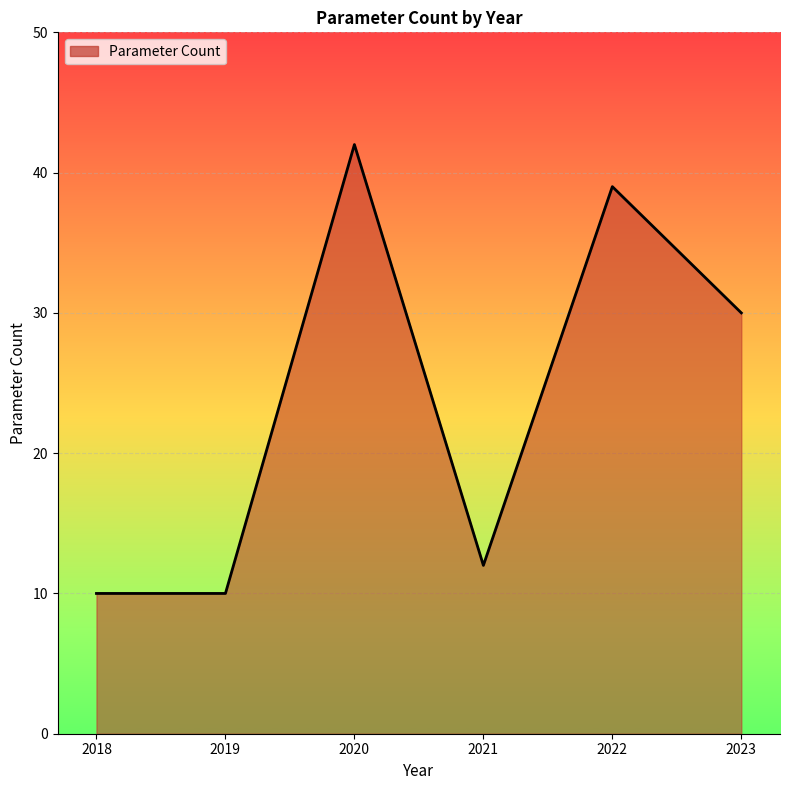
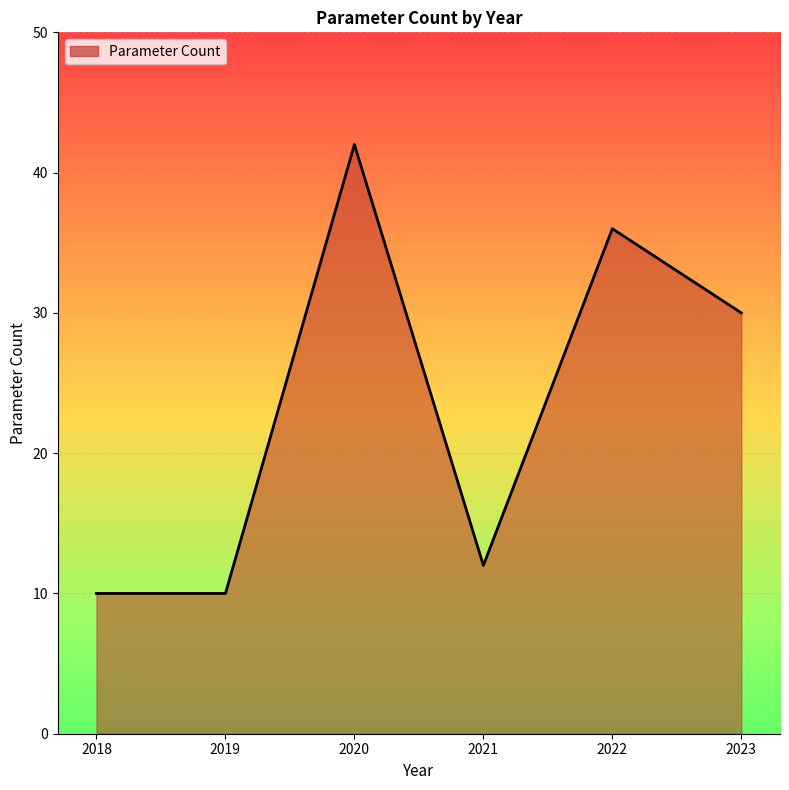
2022: 39 -> 36
